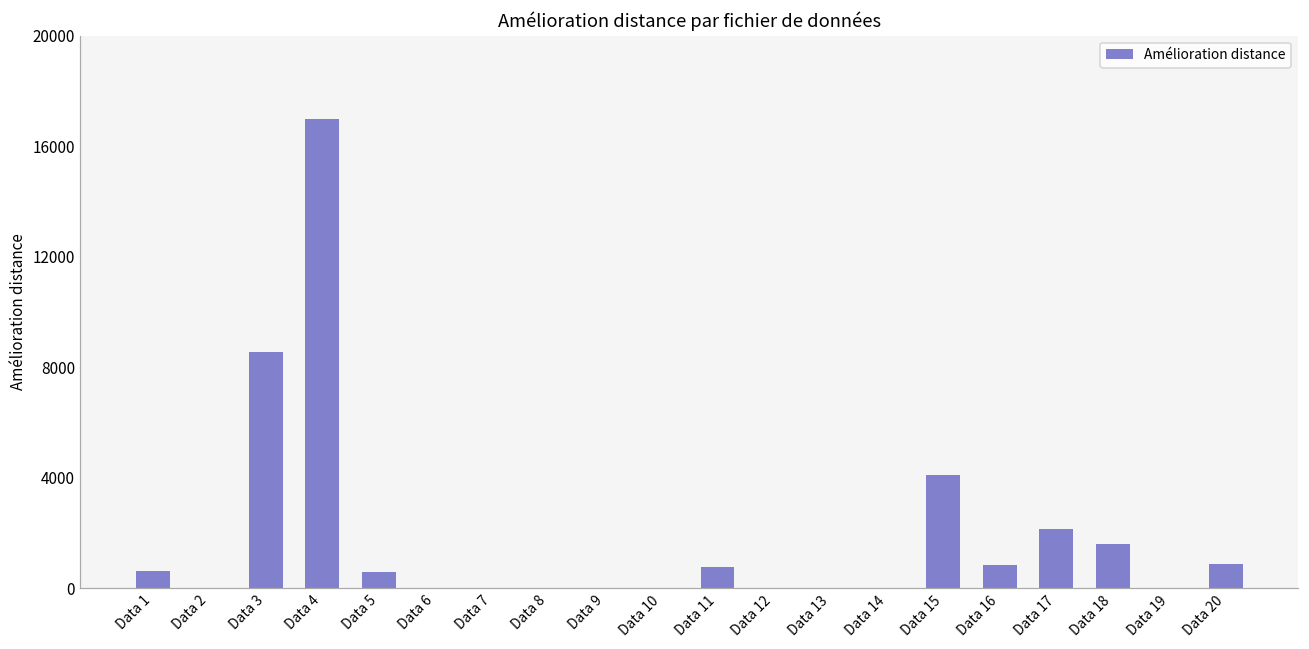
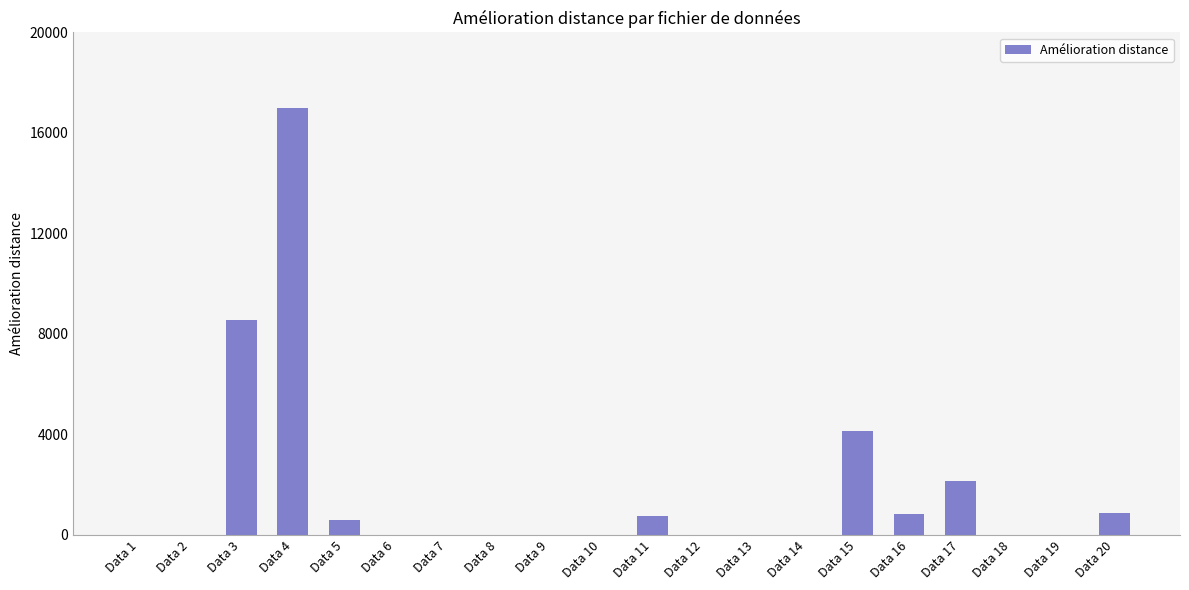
Data 1: 600 -> 0
Data 18: 1600 -> 0
